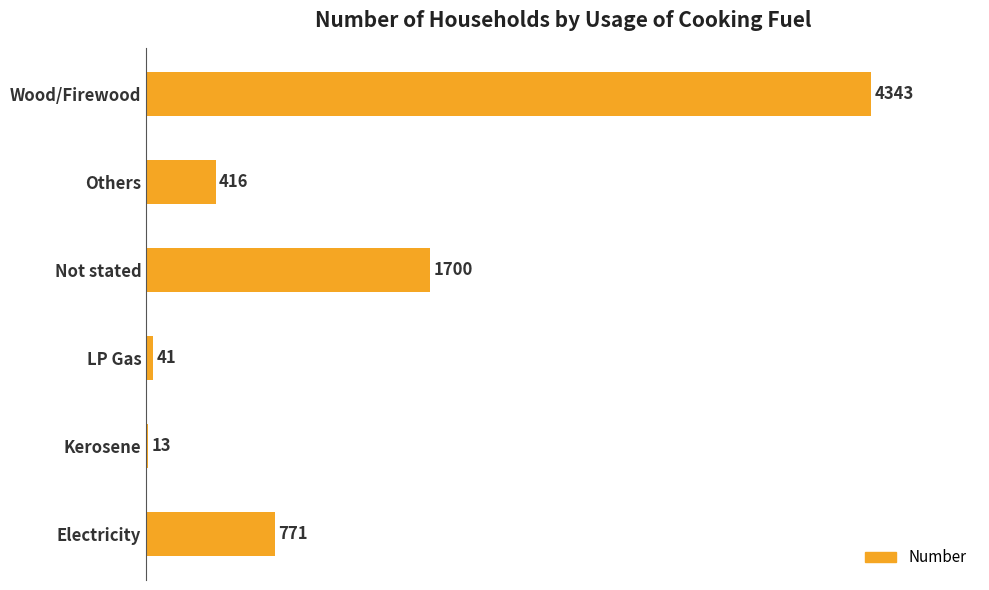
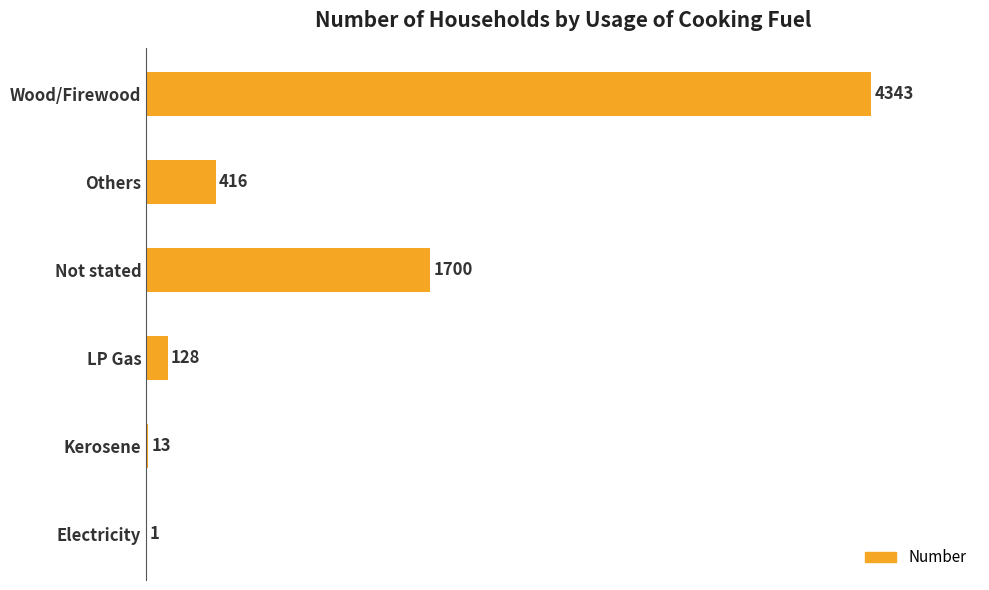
LP Gas: 41 -> 128
Electricity: 771 -> 1
